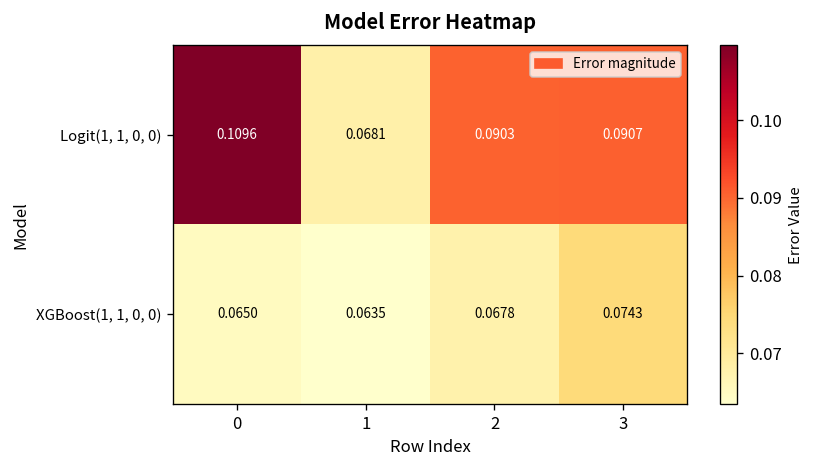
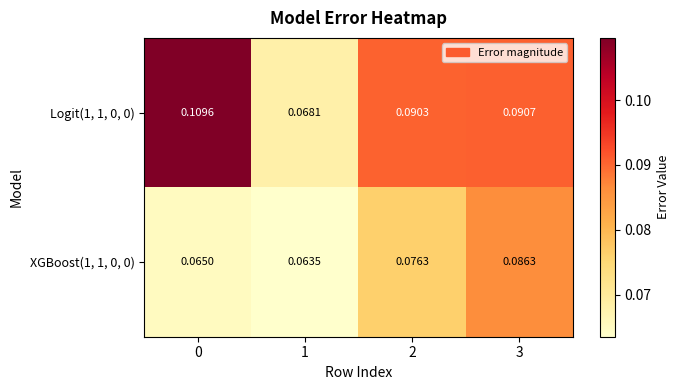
XGBoost(1, 1, 0, 0), 2: 0.0678 -> 0.0763
XGBoost(1, 1, 0, 0), 3: 0.0743 -> 0.0863
